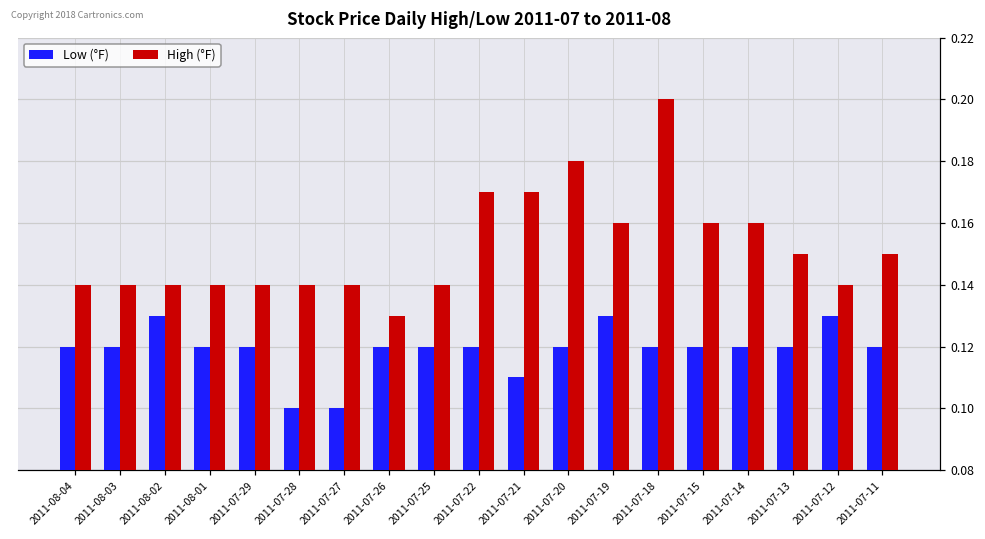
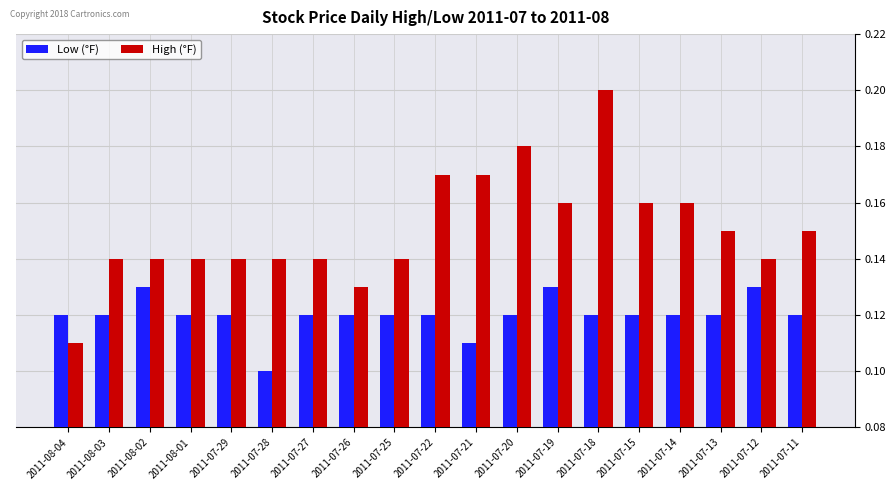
High (°F), 2011-08-04: 0.14 -> 0.11
Low (°F), 2011-07-27: 0.10 -> 0.12
